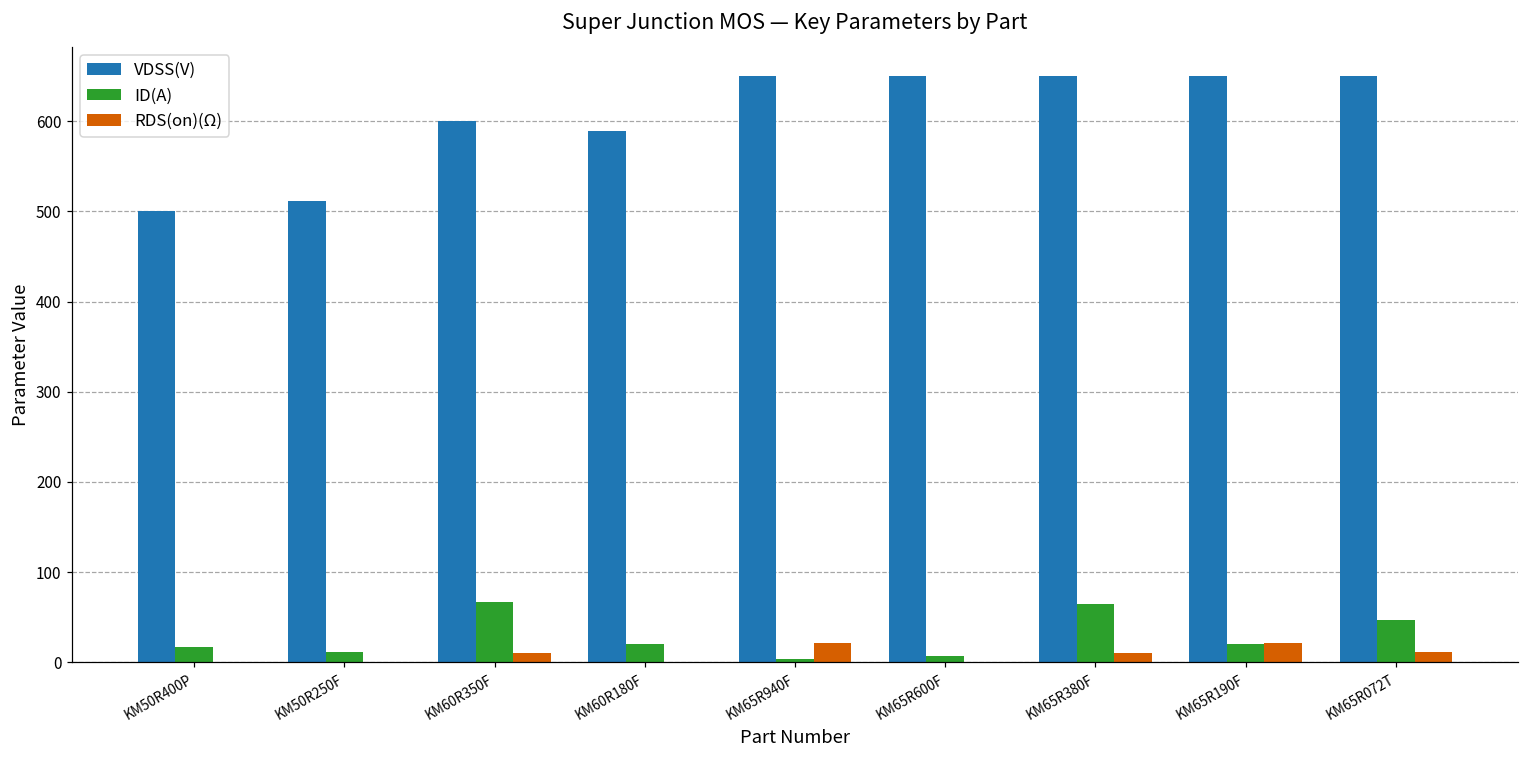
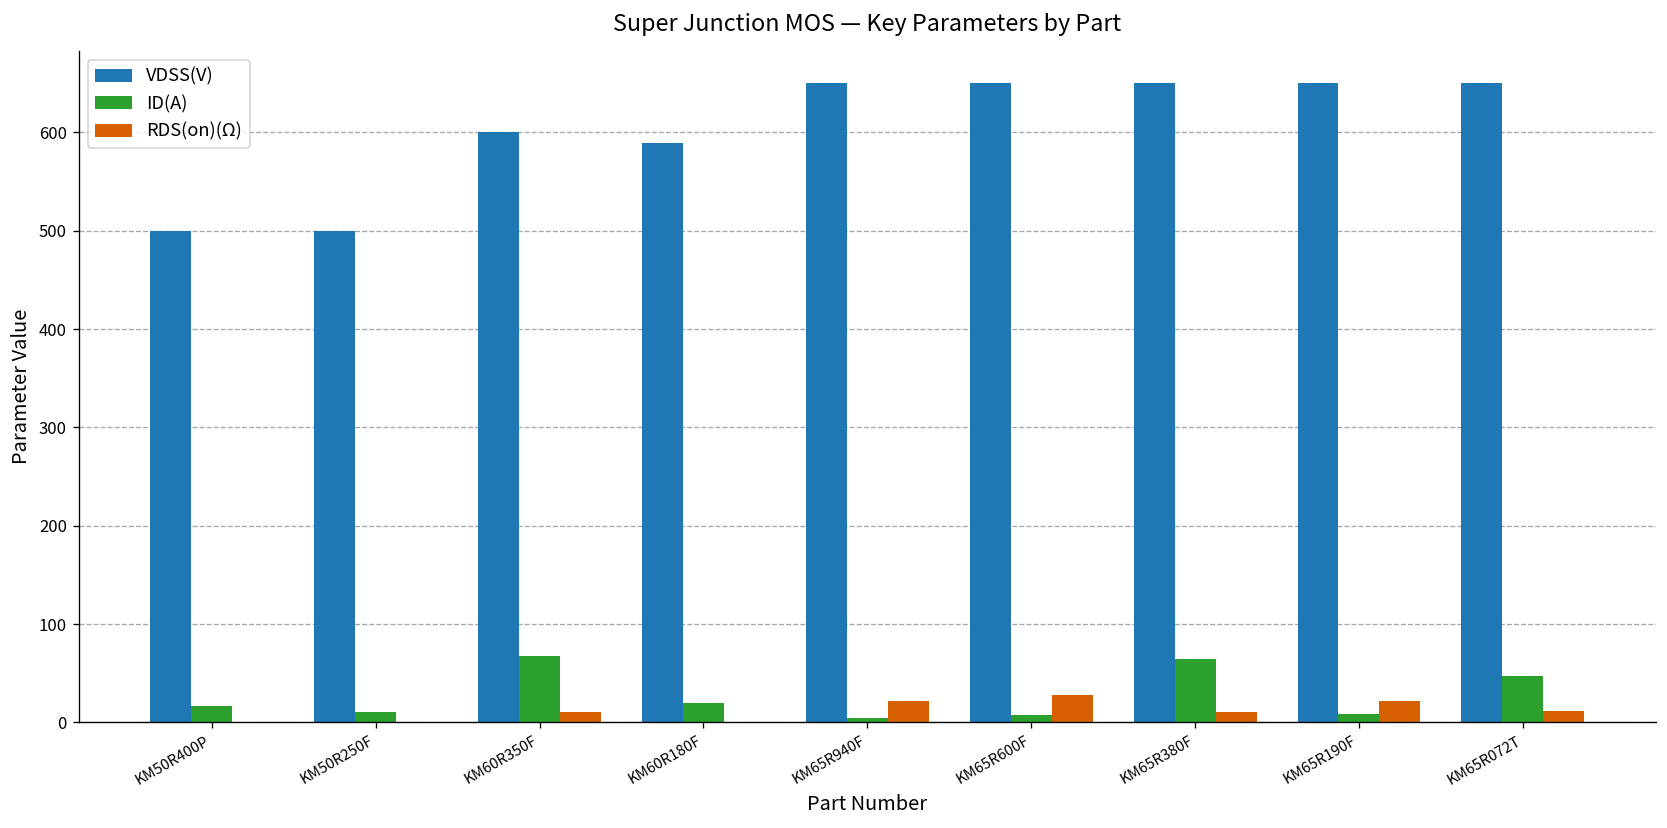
VDSS(V), KM50R250F: 510 -> 500
RDS(on)(Ω), KM65R600F: 0 -> 30
ID(A), KM65R190F: 20 -> 10
